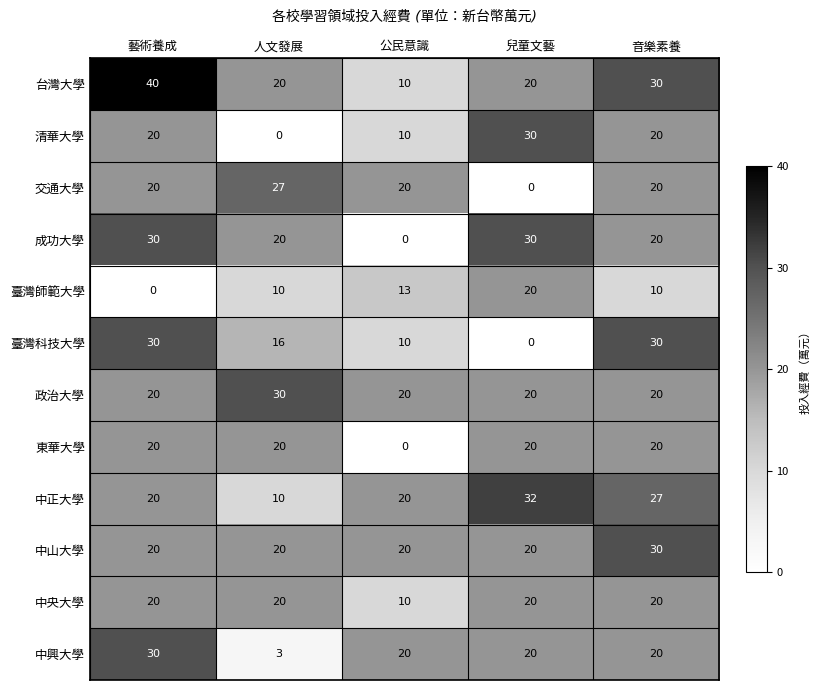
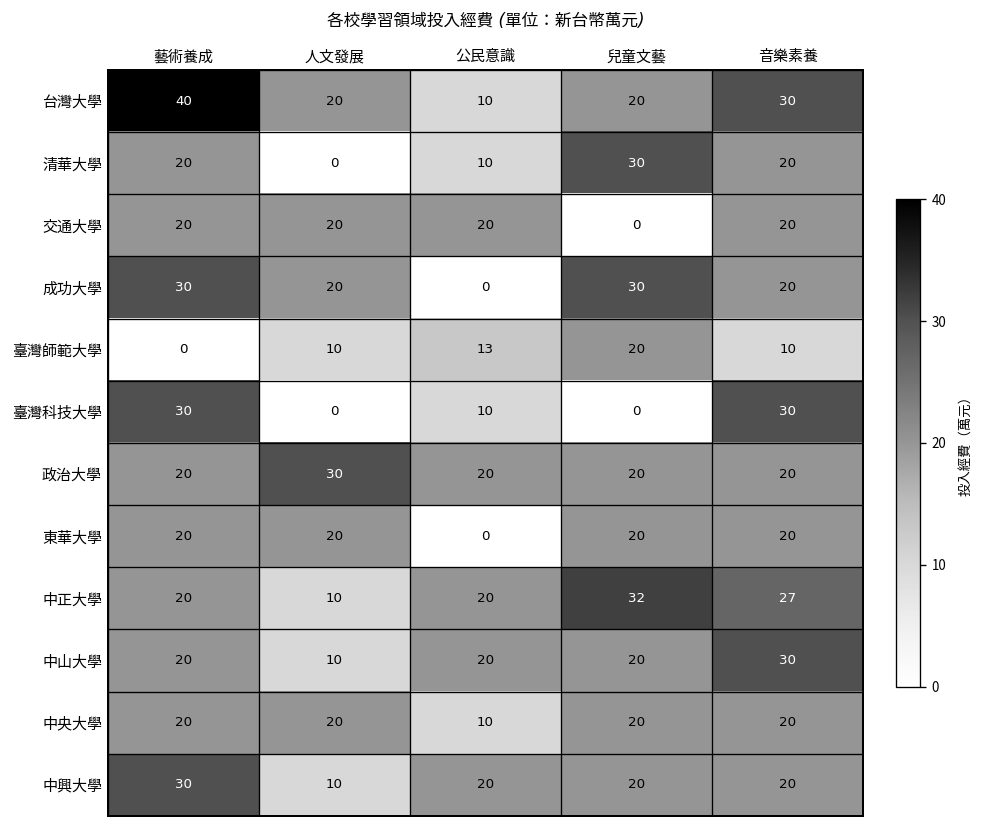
交通大學, 人文發展: 27 -> 20
臺灣科技大學, 人文發展: 16 -> 0
中山大學, 人文發展: 20 -> 10
中興大學, 人文發展: 3 -> 10
